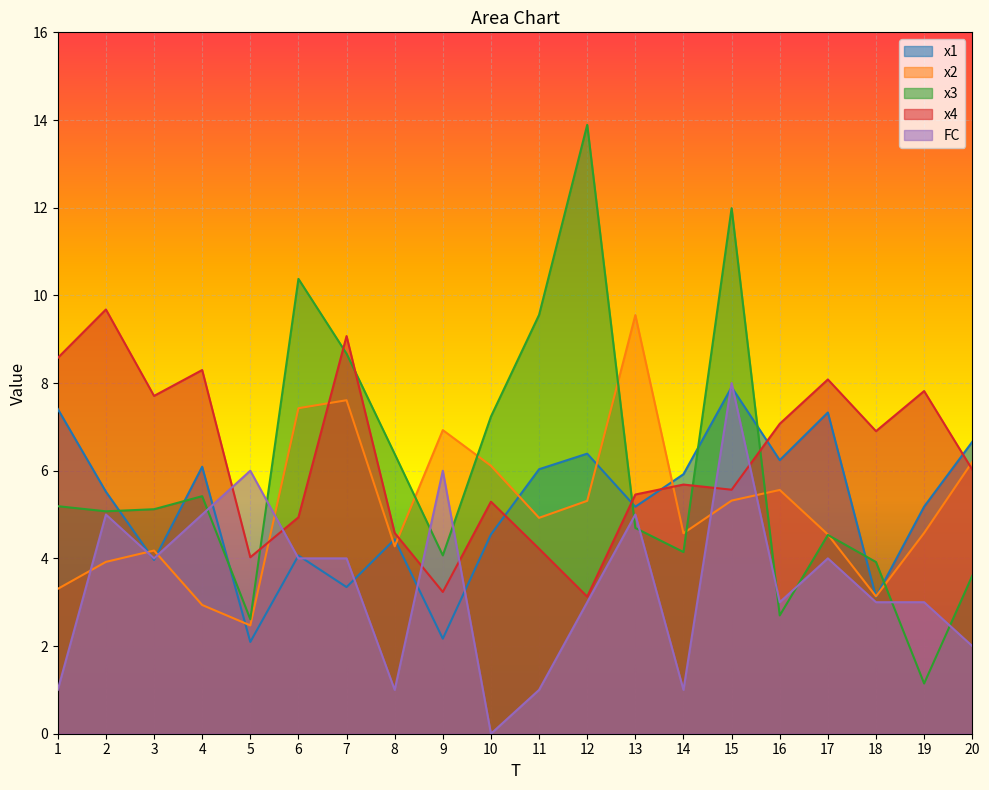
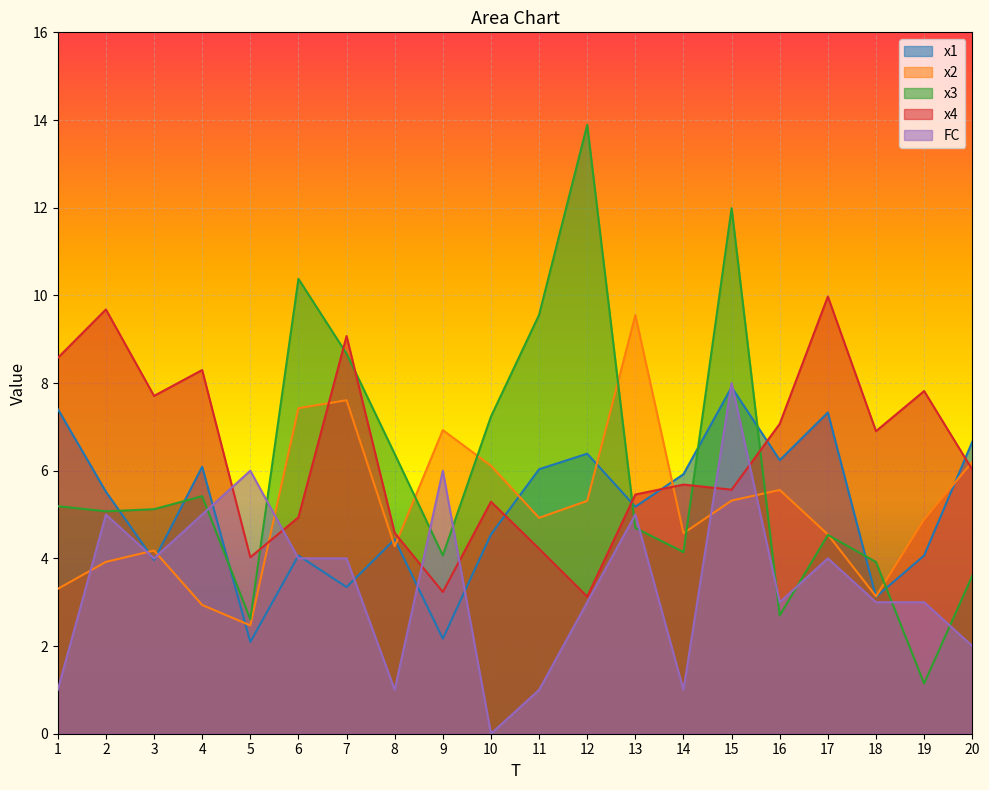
x4, 17: 8.1 -> 10.0
x1, 19: 5.2 -> 4.1
x2, 19: 4.6 -> 4.9
